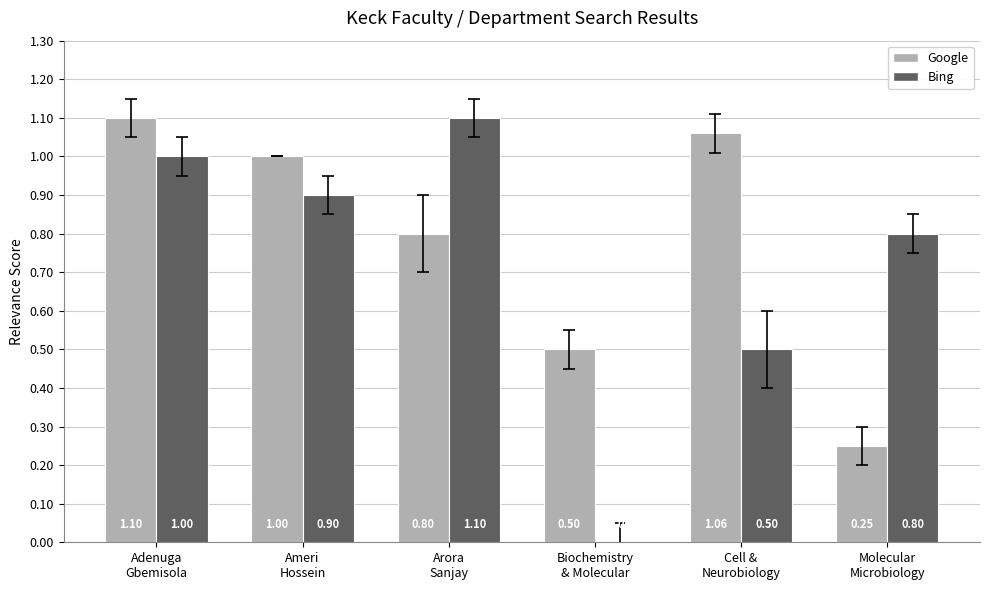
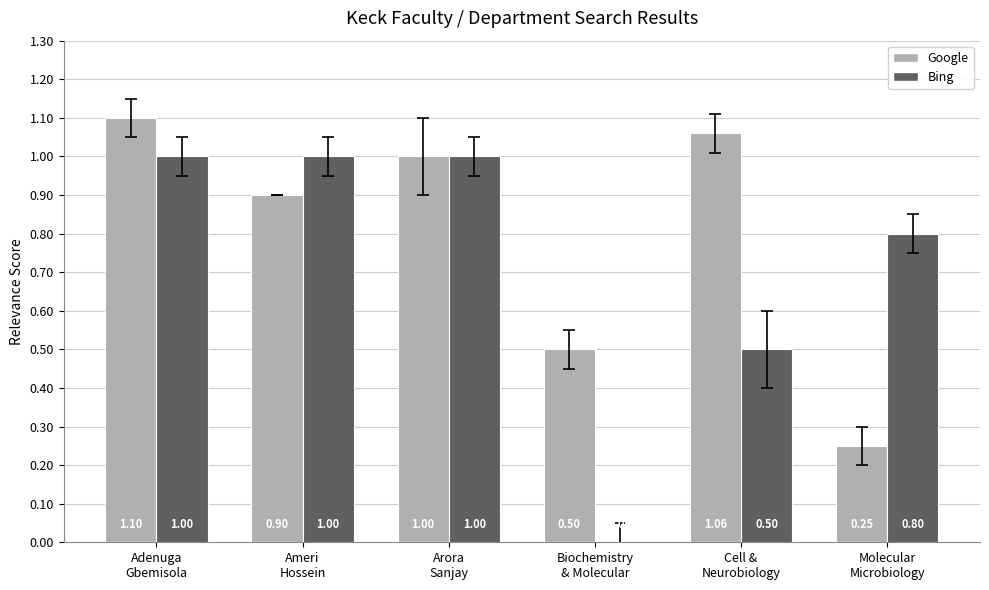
Google, Ameri Hossein: 1.00 -> 0.90
Bing, Ameri Hossein: 0.90 -> 1.00
Google, Arora Sanjay: 0.80 -> 1.00
Bing, Arora Sanjay: 1.10 -> 1.00
